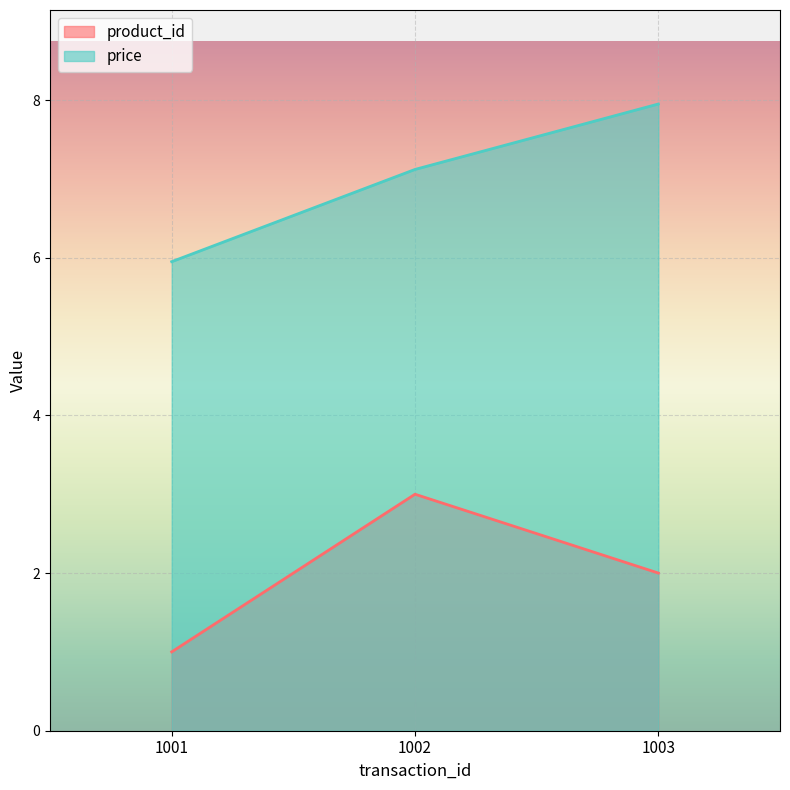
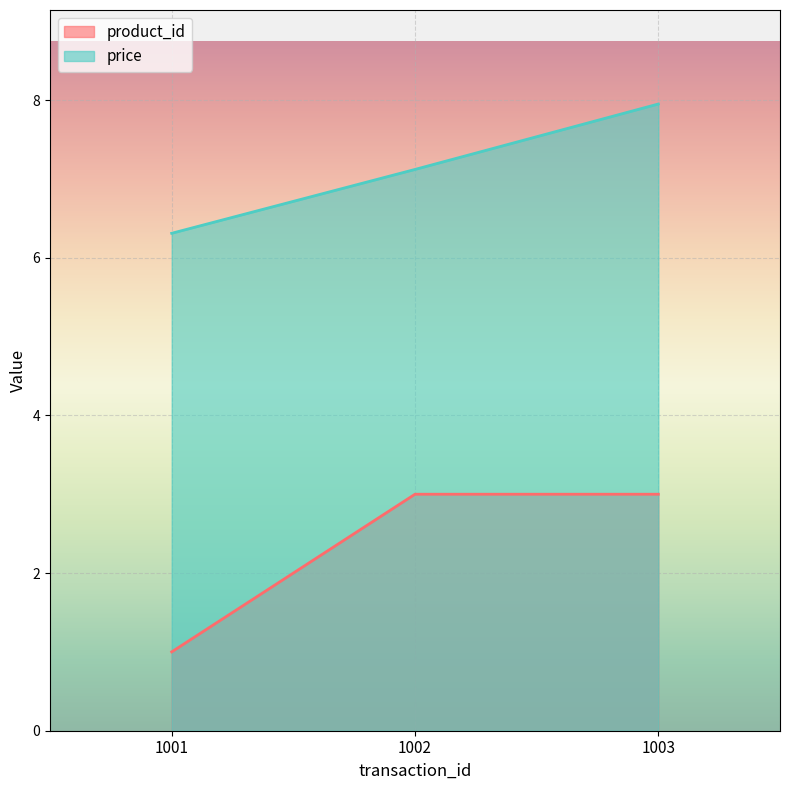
price, 1001: 6.0 -> 6.3
product_id, 1003: 2 -> 3
